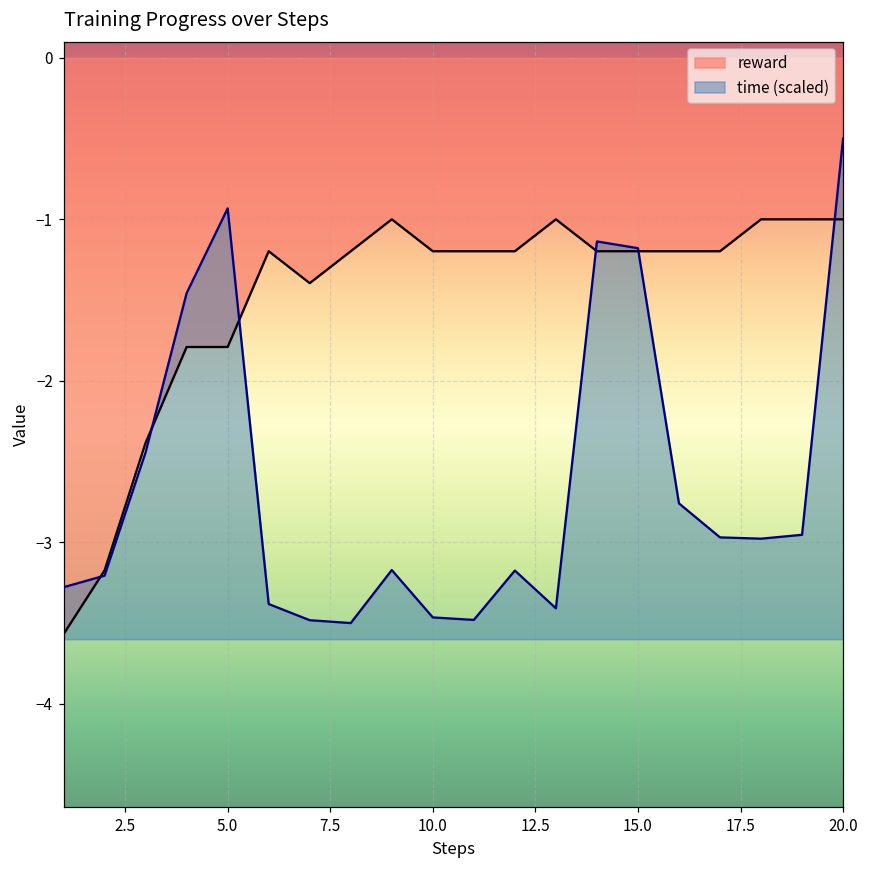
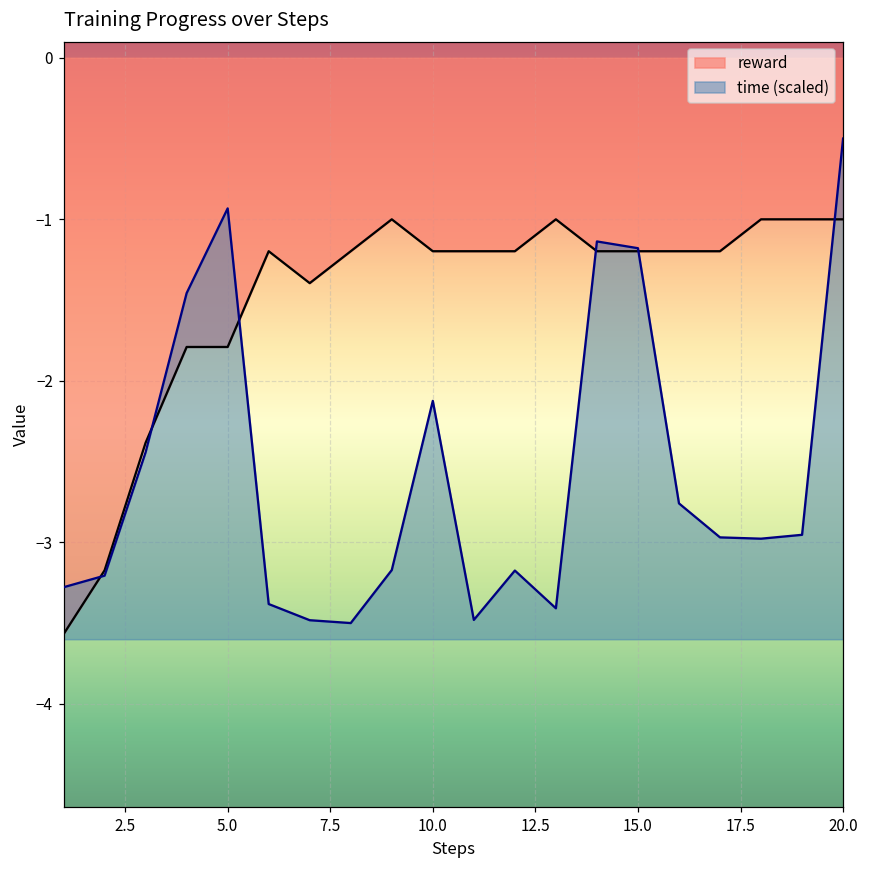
time (scaled), 10.0: -3.47 -> -2.12
